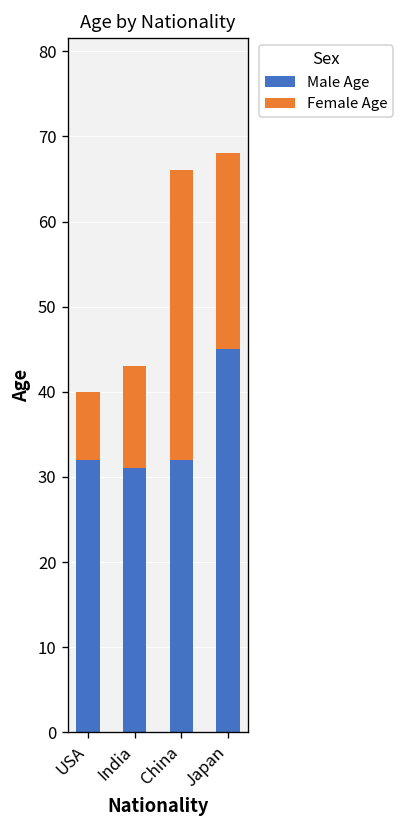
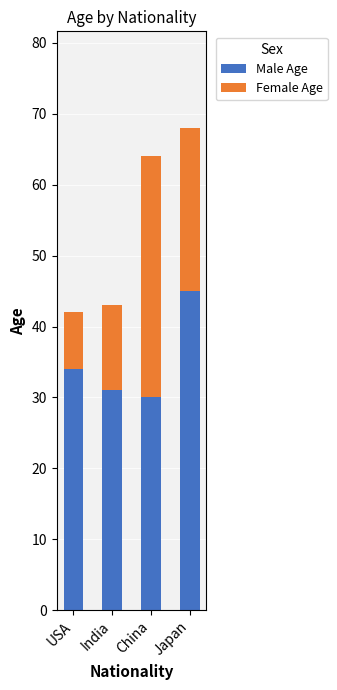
Male Age, USA: 32 -> 34
Male Age, China: 32 -> 30
